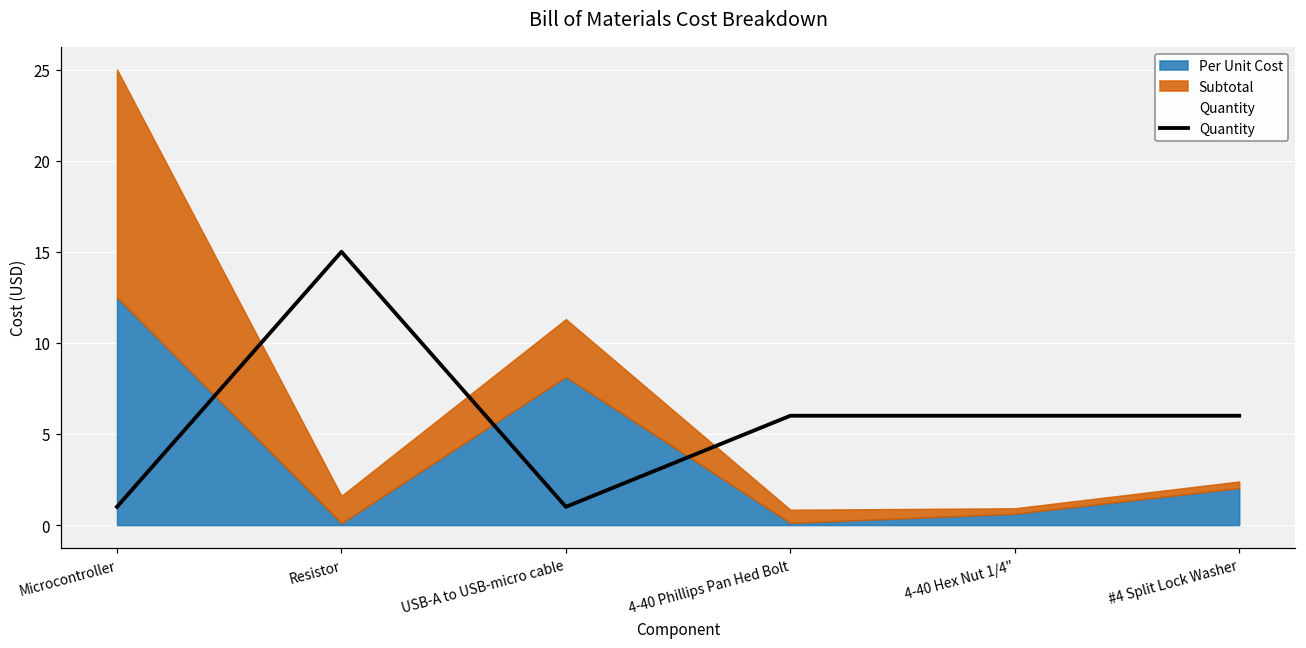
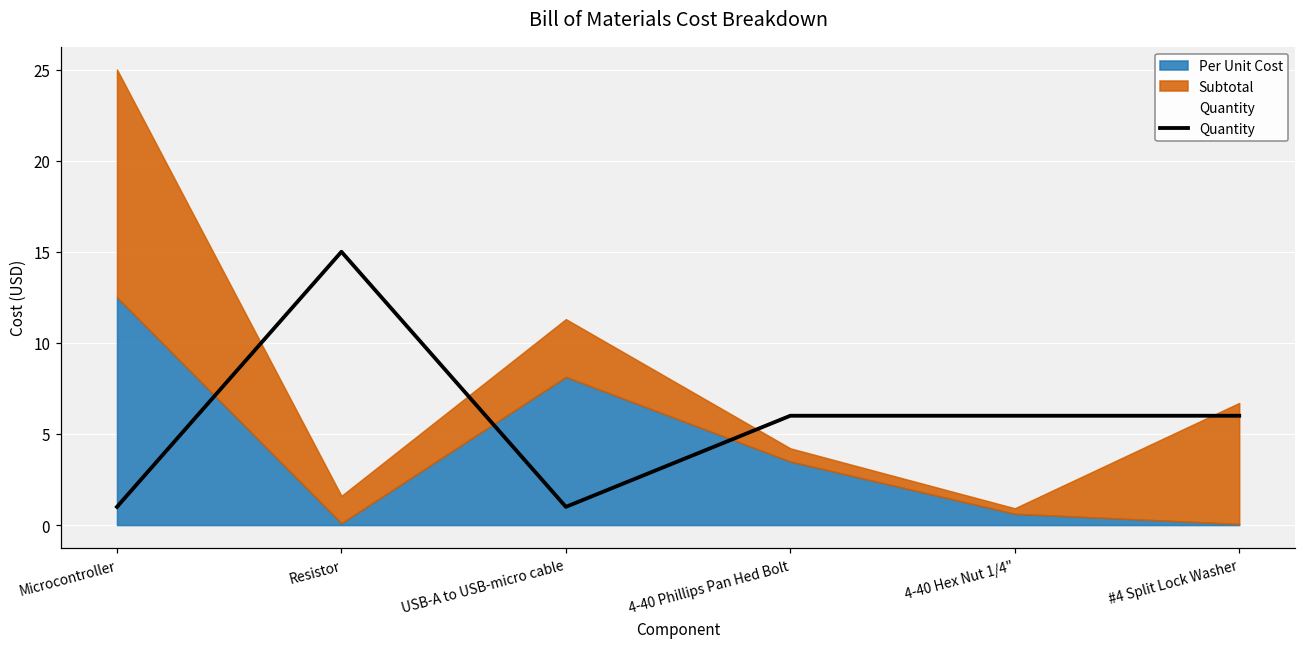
Per Unit Cost, 4-40 Phillips Pan Hed Bolt: 0.1 -> 3.5
Per Unit Cost, #4 Split Lock Washer: 2.0 -> 0.1
Subtotal, #4 Split Lock Washer: 0.4 -> 6.6
